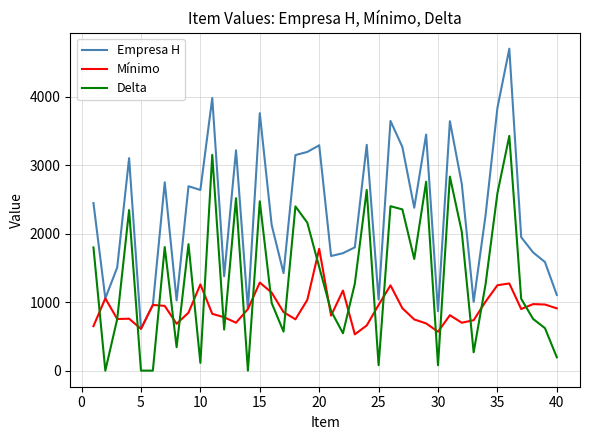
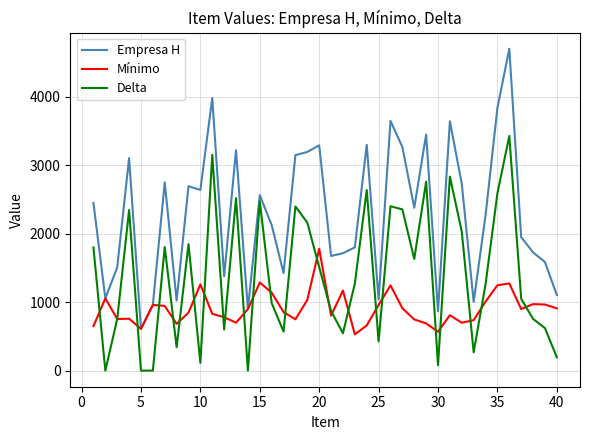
Empresa H, 15: 3800 -> 2600
Delta, 25: 100 -> 400
